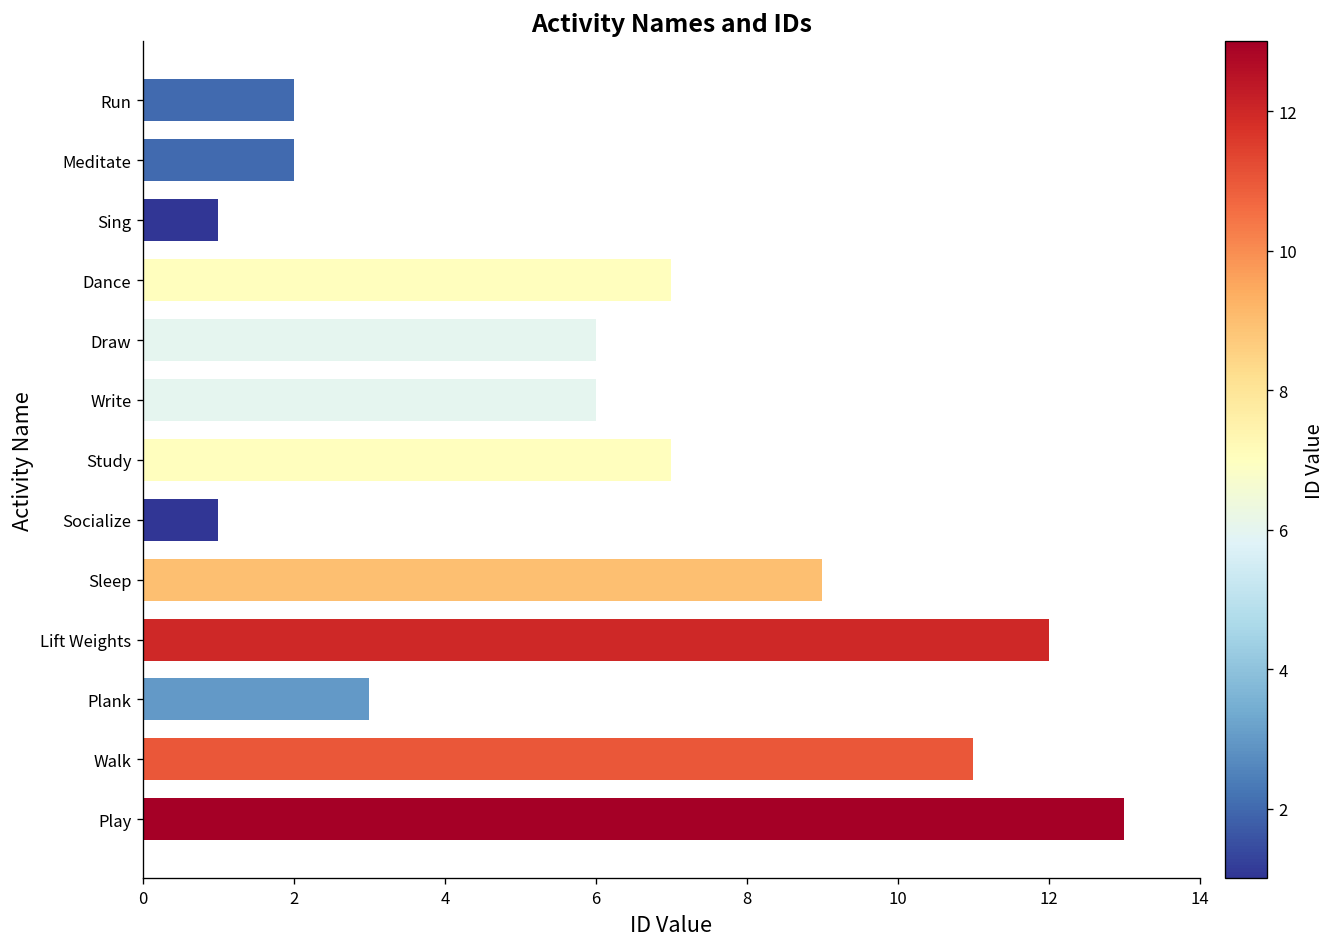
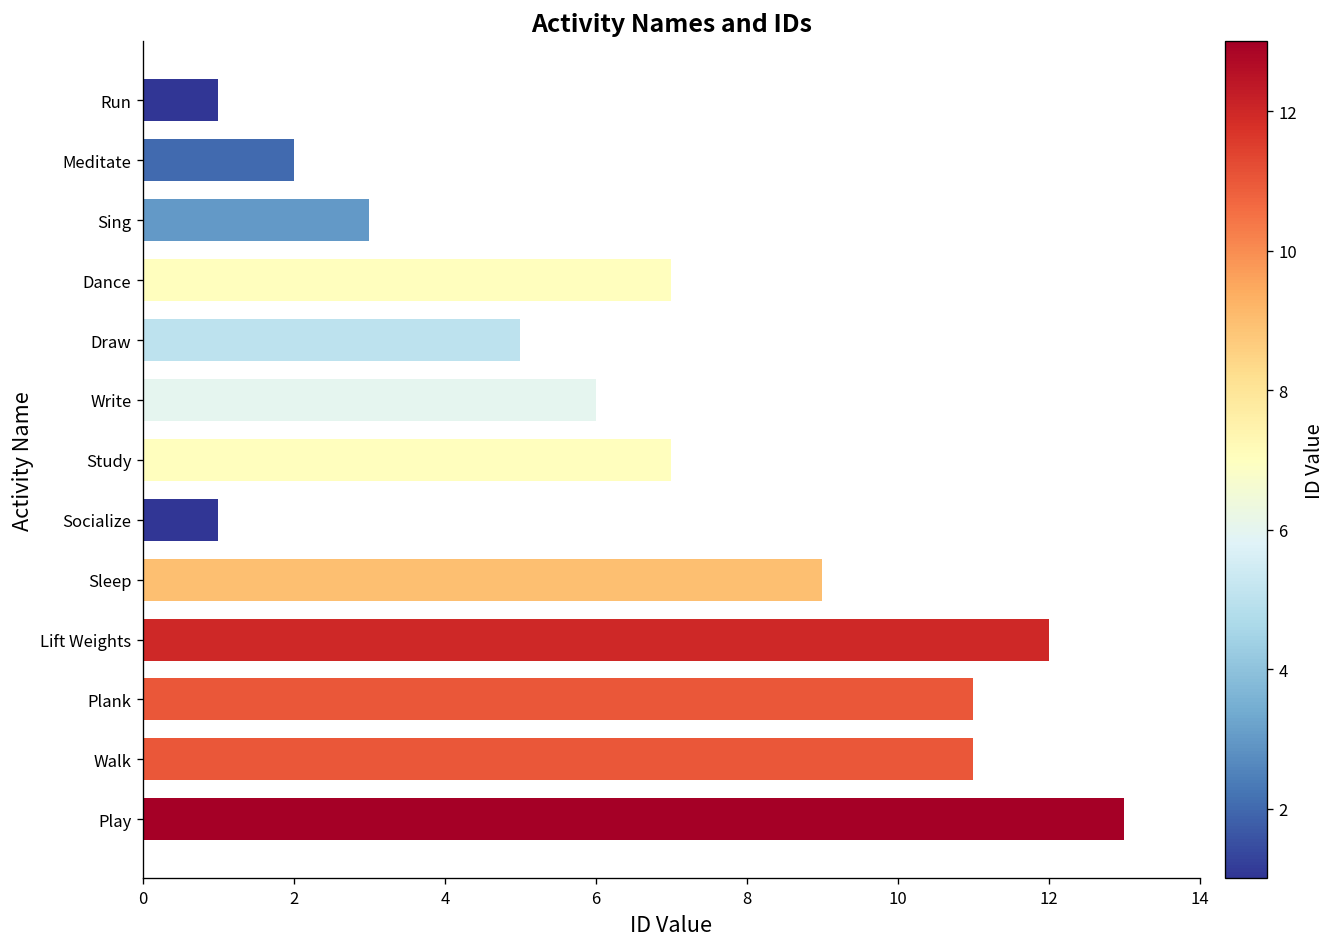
Run: 2 -> 1
Sing: 1 -> 3
Draw: 6 -> 5
Plank: 3 -> 11
